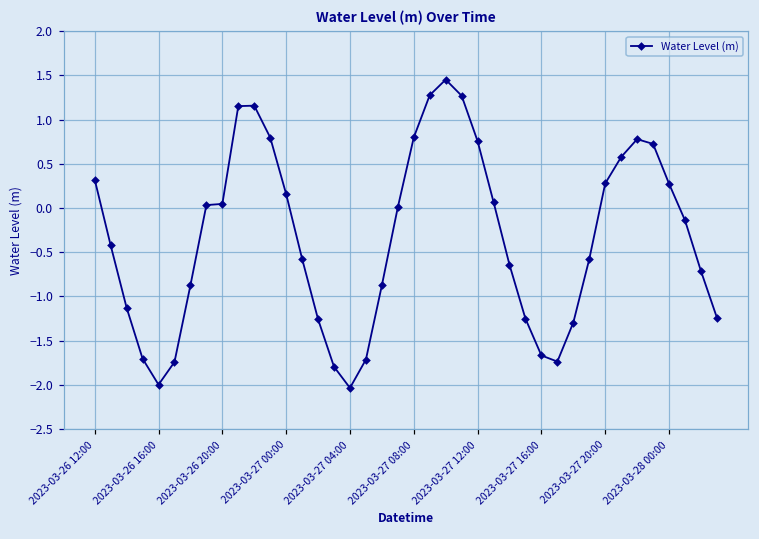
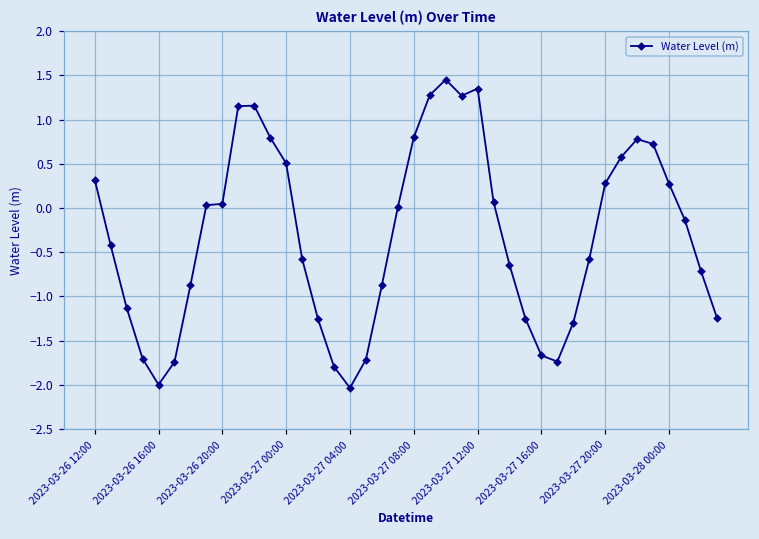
2023-03-27 00:00: 0.2 -> 0.5
2023-03-27 12:00: 0.8 -> 1.4
